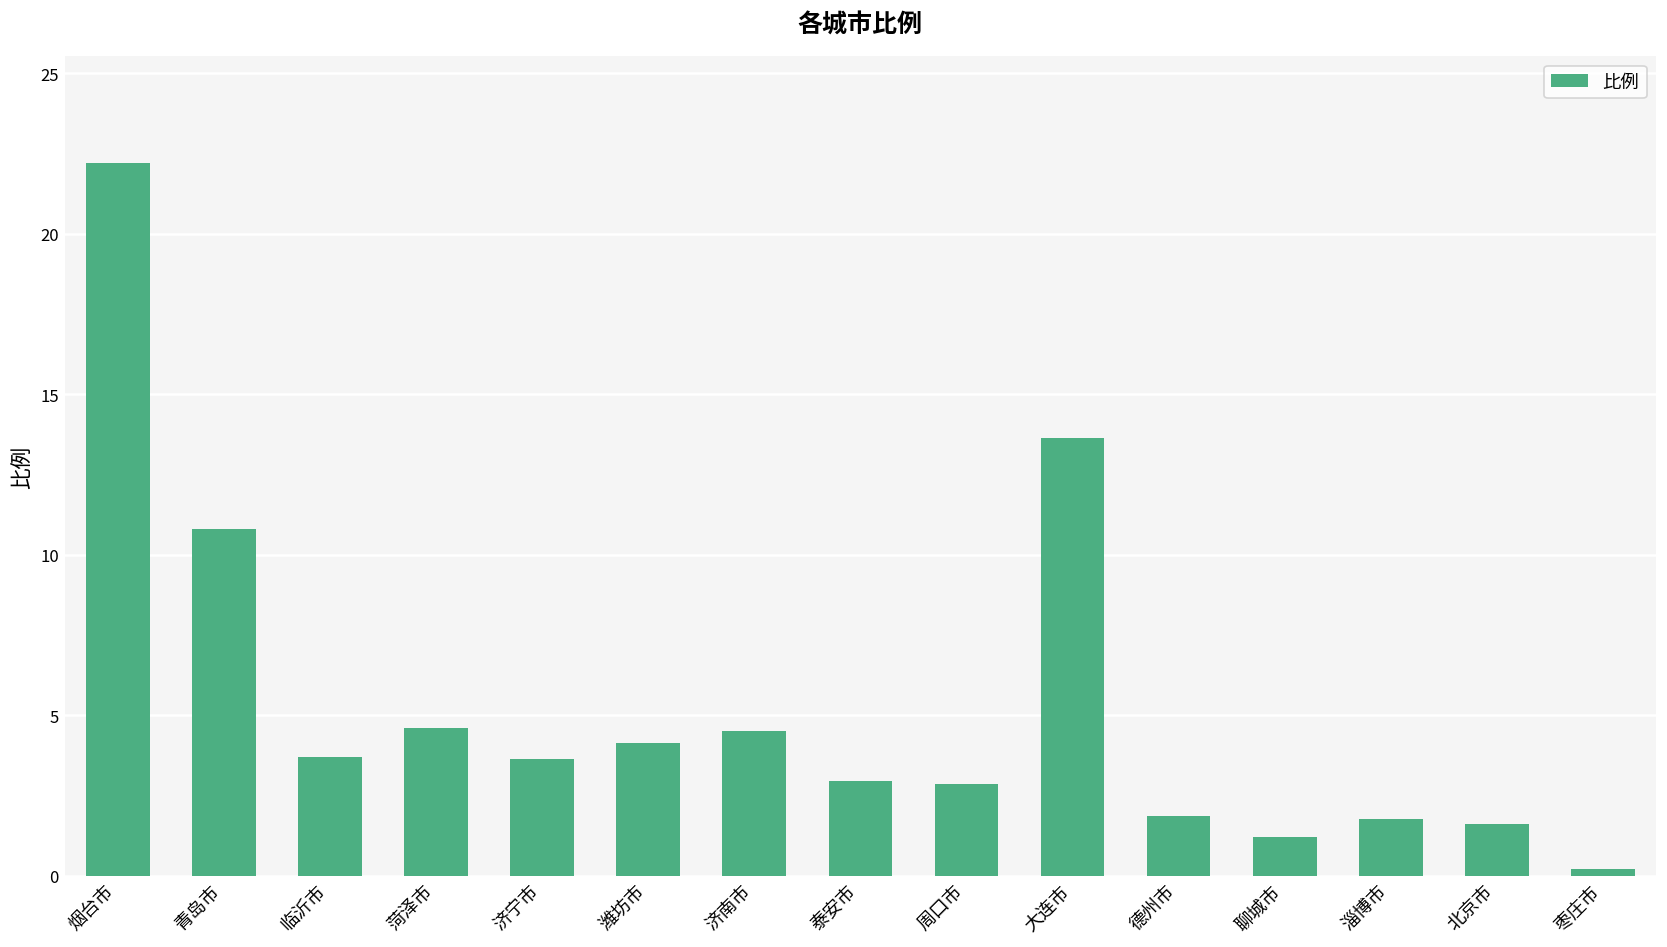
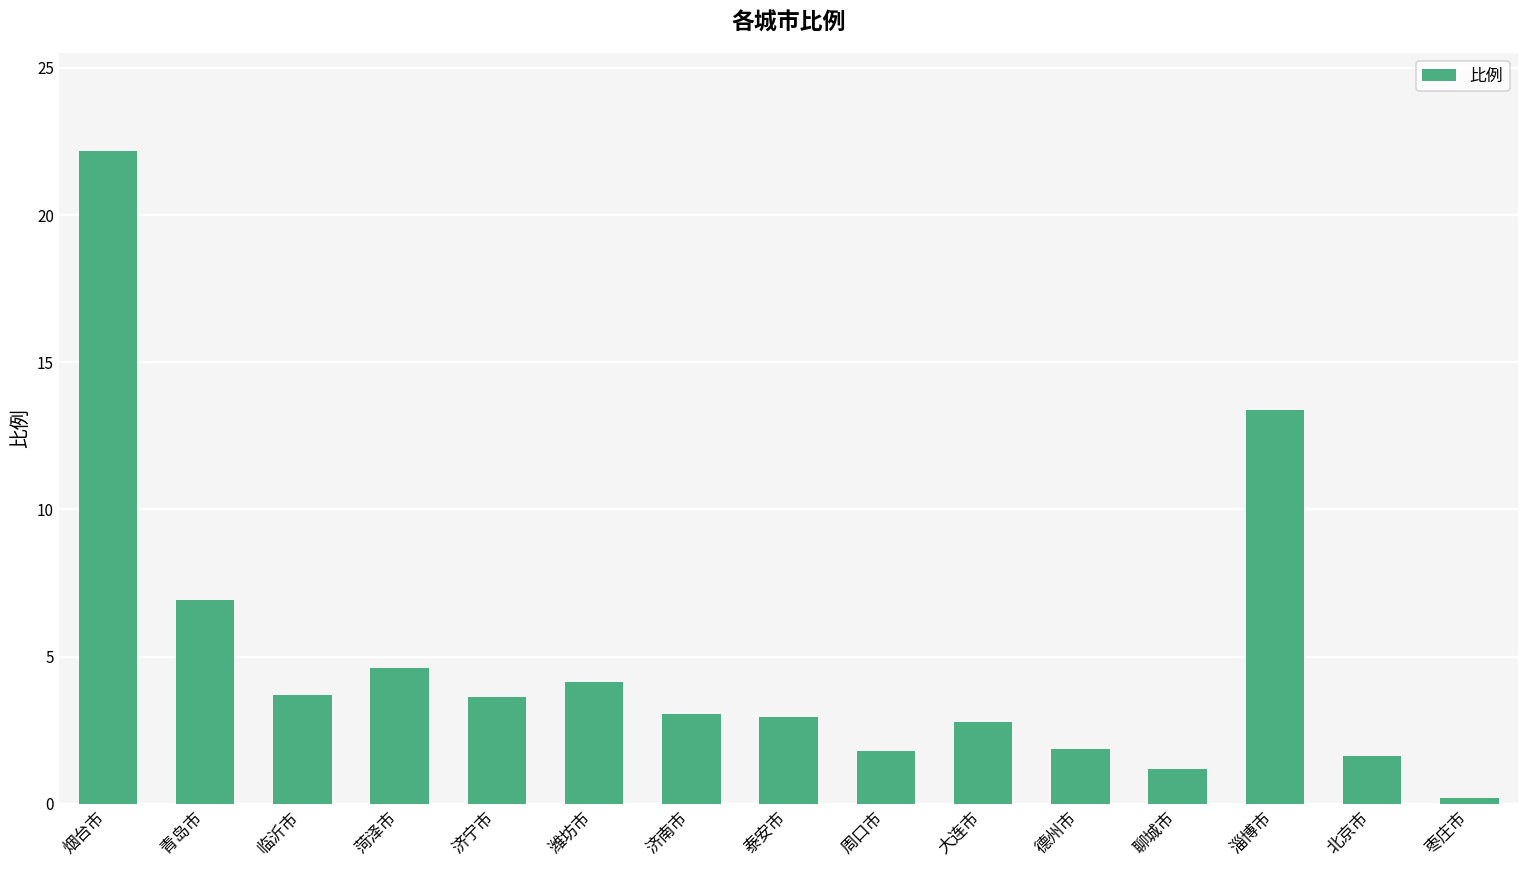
青岛市: 10.8 -> 6.9
济南市: 4.5 -> 3.0
周口市: 2.9 -> 1.8
大连市: 13.6 -> 2.8
淄博市: 1.8 -> 13.4
